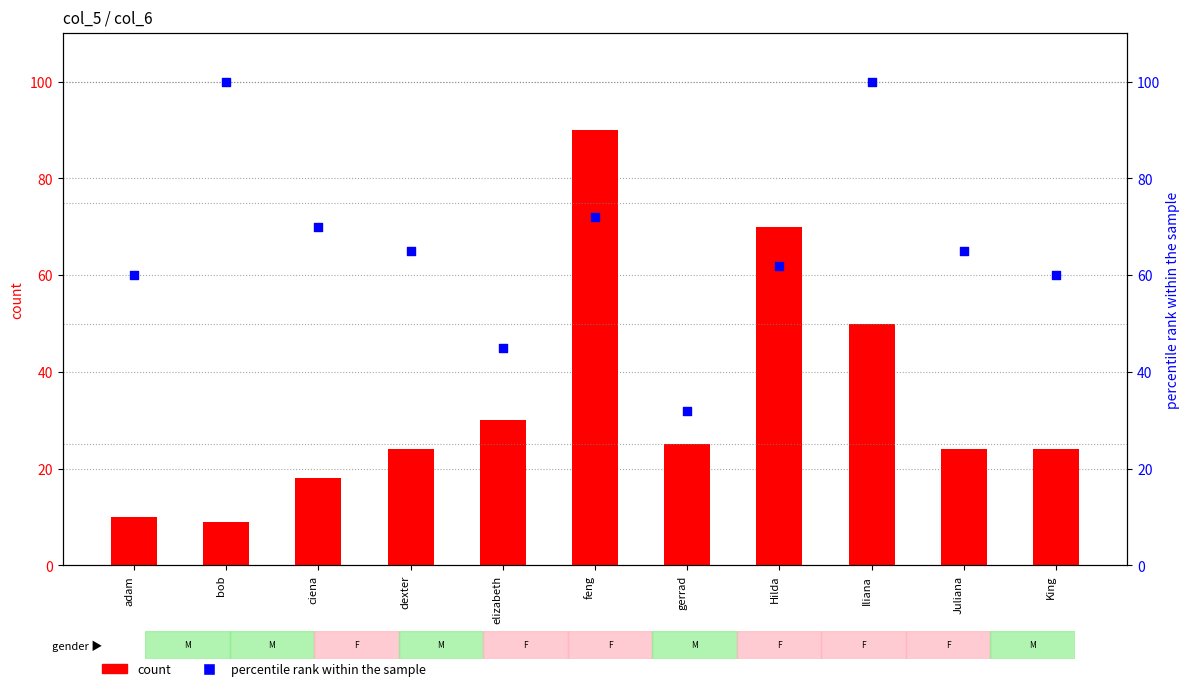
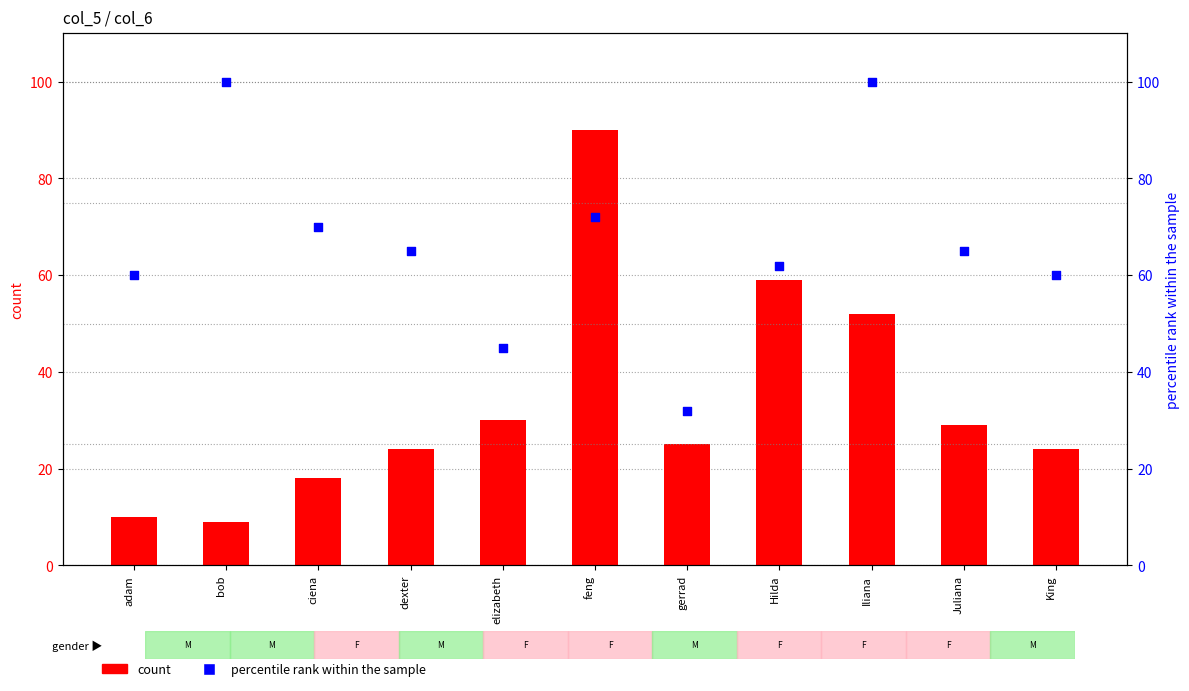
count, Hilda: 70 -> 59
count, Iliana: 50 -> 52
count, Juliana: 24 -> 29
